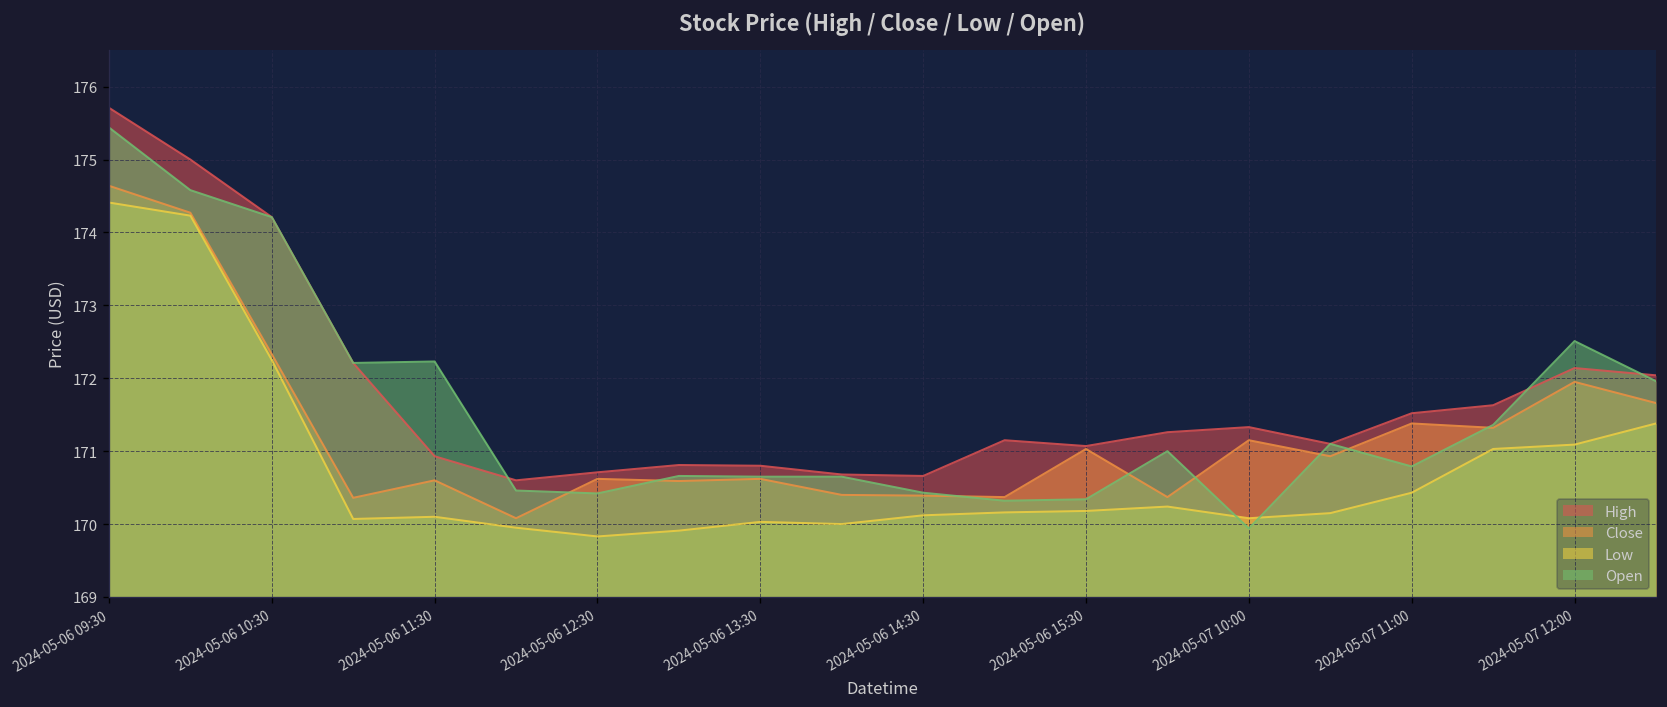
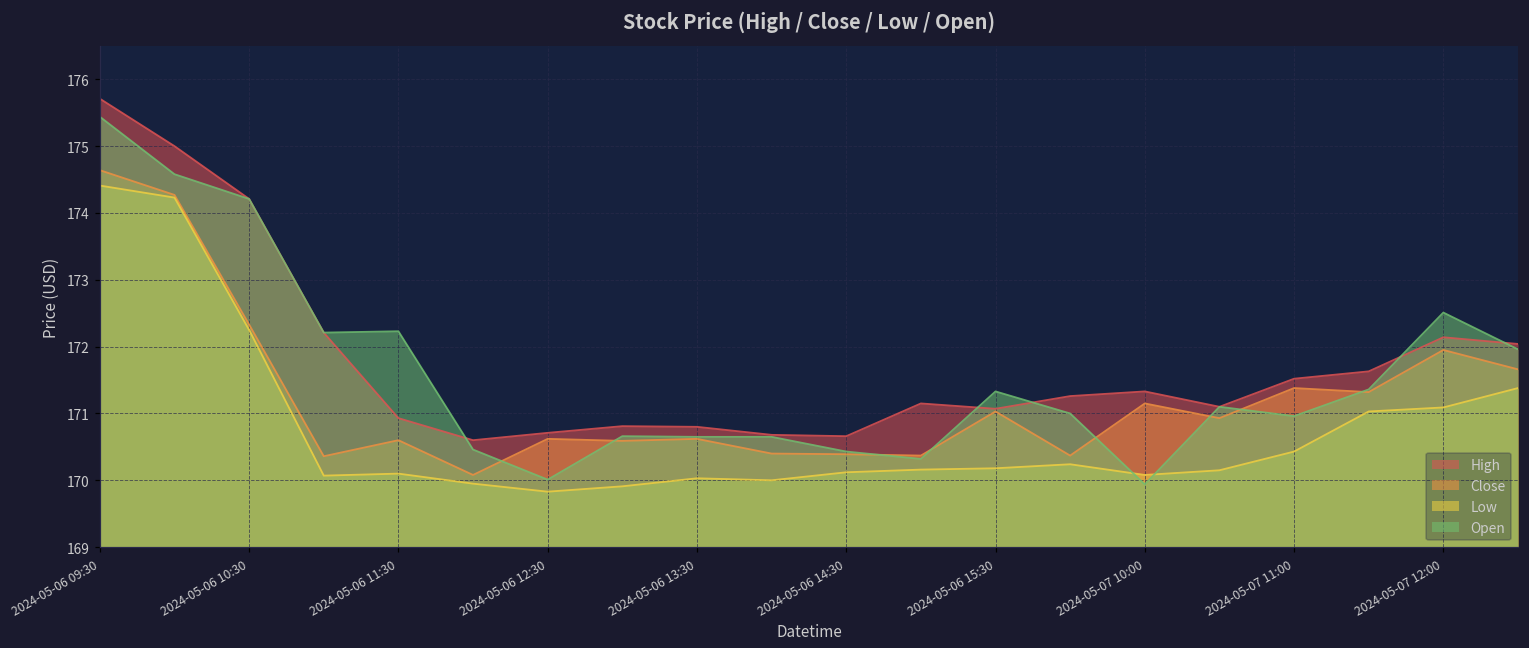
Open, 2024-05-06 12:30: 170.4 -> 170.0
Open, 2024-05-06 15:30: 170.3 -> 171.3
Open, 2024-05-07 11:00: 170.8 -> 171.0
